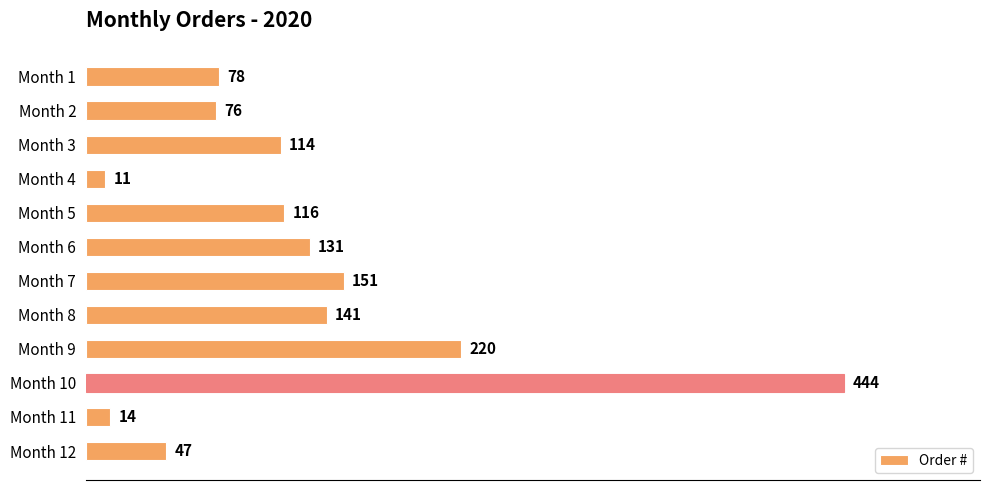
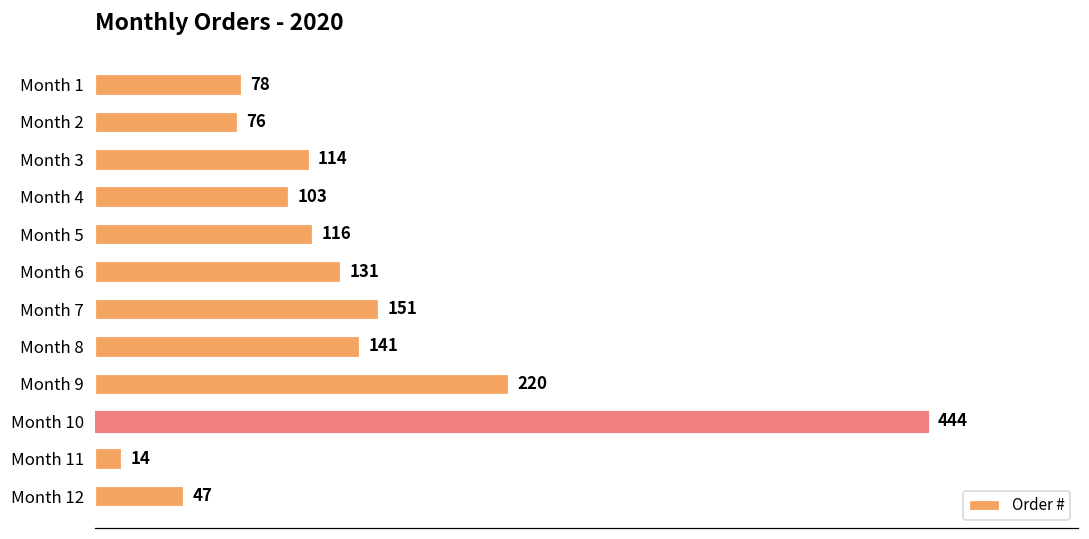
Month 4: 11 -> 103
